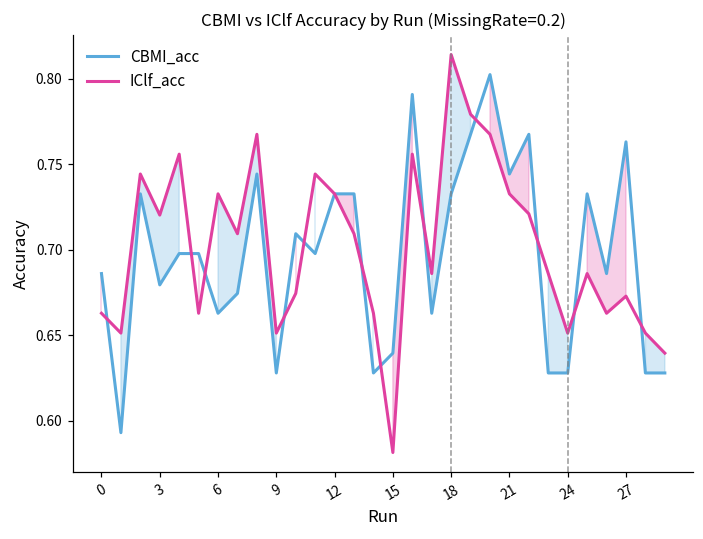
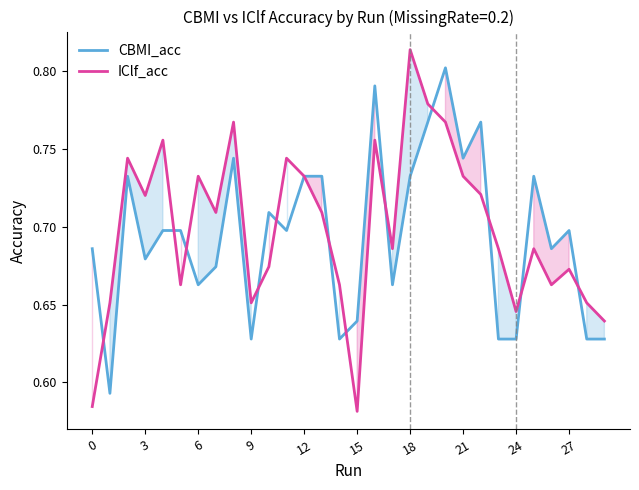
IClf_acc, 0: 0.663 -> 0.585
IClf_acc, 24: 0.651 -> 0.646
CBMI_acc, 27: 0.763 -> 0.698
